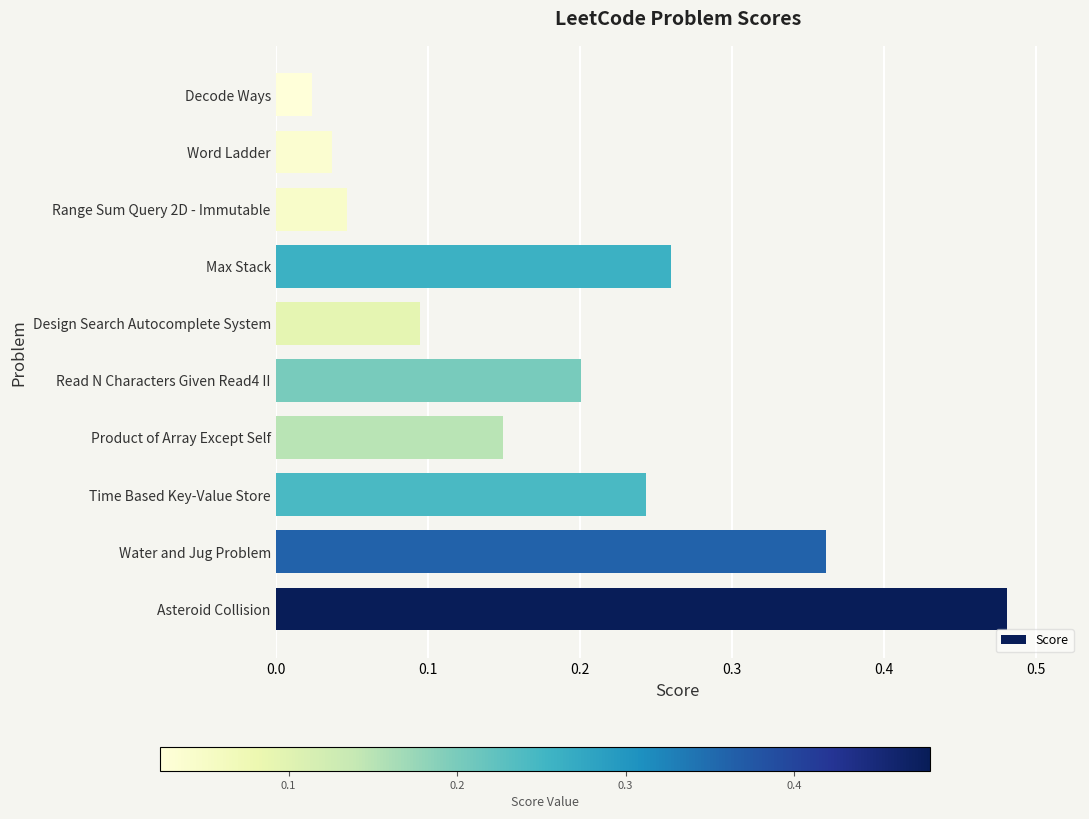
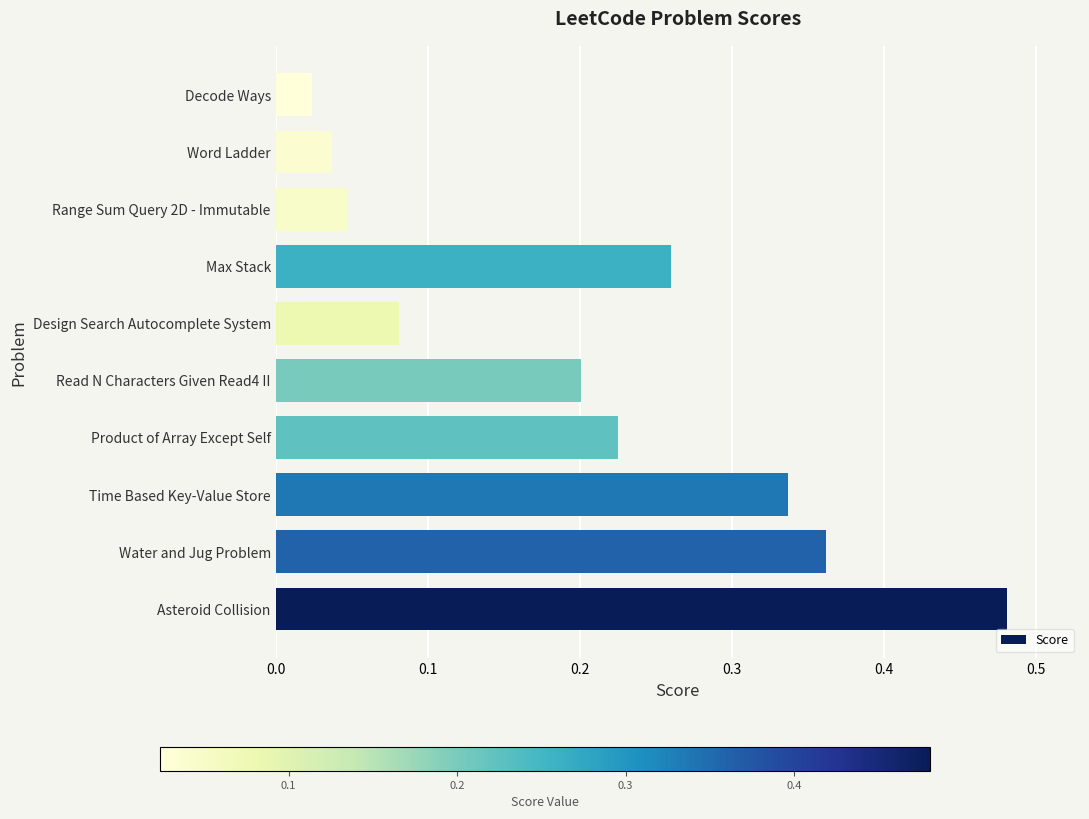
Design Search Autocomplete System: 0.095 -> 0.081
Product of Array Except Self: 0.150 -> 0.225
Time Based Key-Value Store: 0.244 -> 0.337
